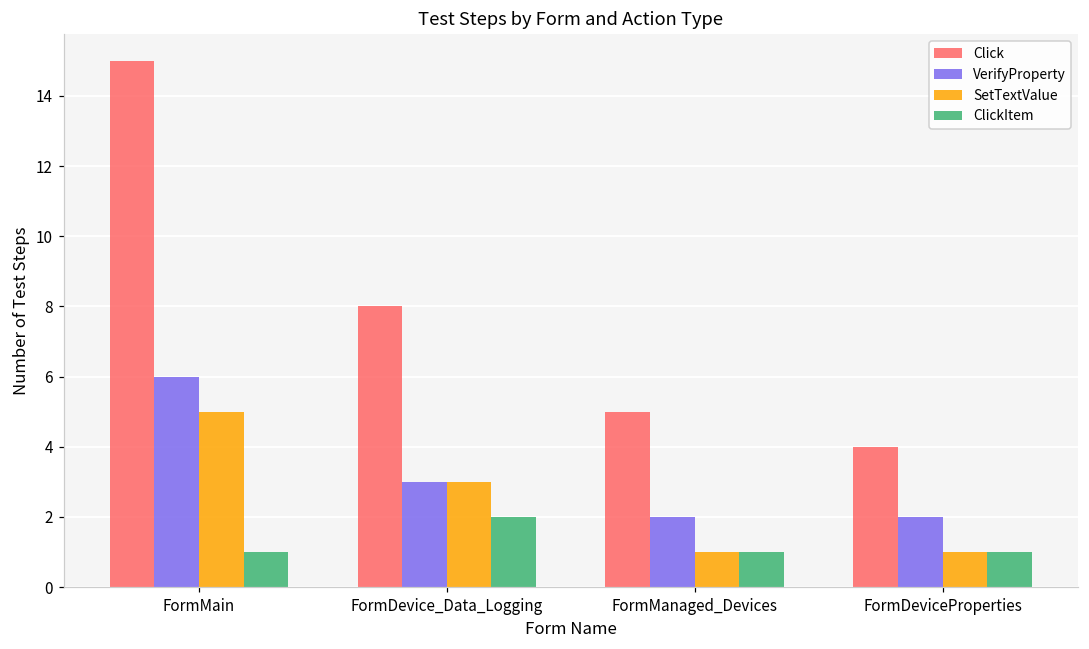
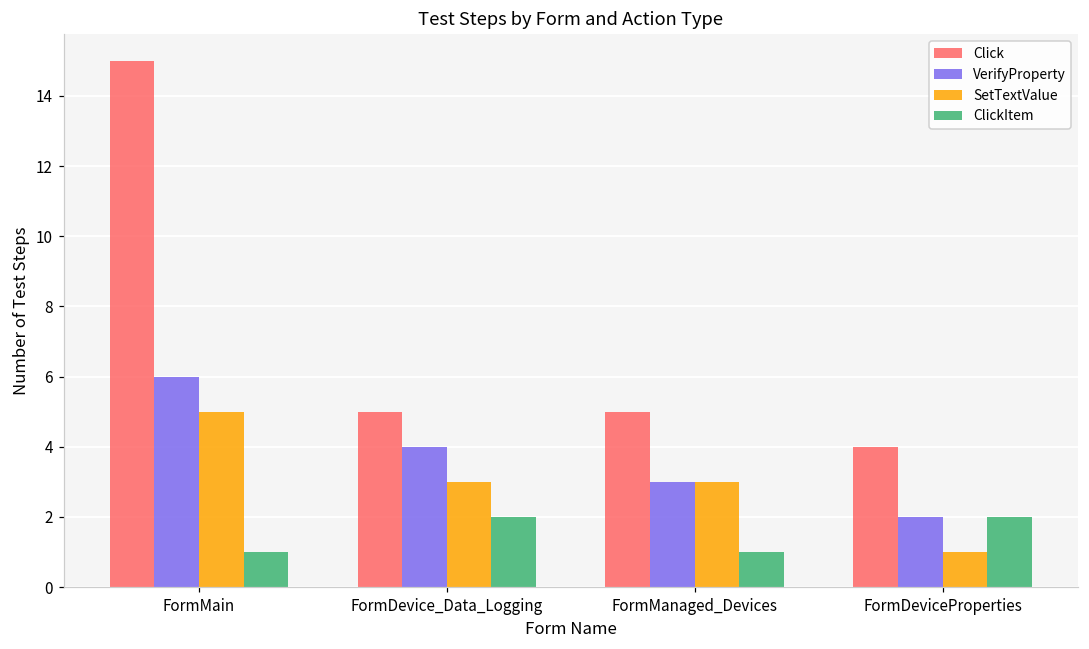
Click, FormDevice_Data_Logging: 8 -> 5
VerifyProperty, FormDevice_Data_Logging: 3 -> 4
VerifyProperty, FormManaged_Devices: 2 -> 3
SetTextValue, FormManaged_Devices: 1 -> 3
ClickItem, FormDeviceProperties: 1 -> 2
